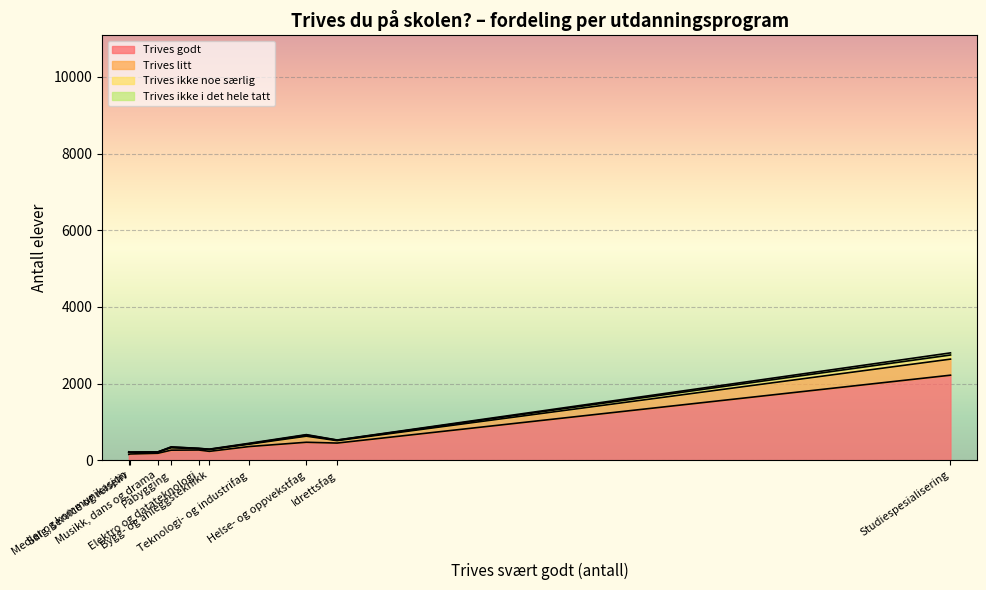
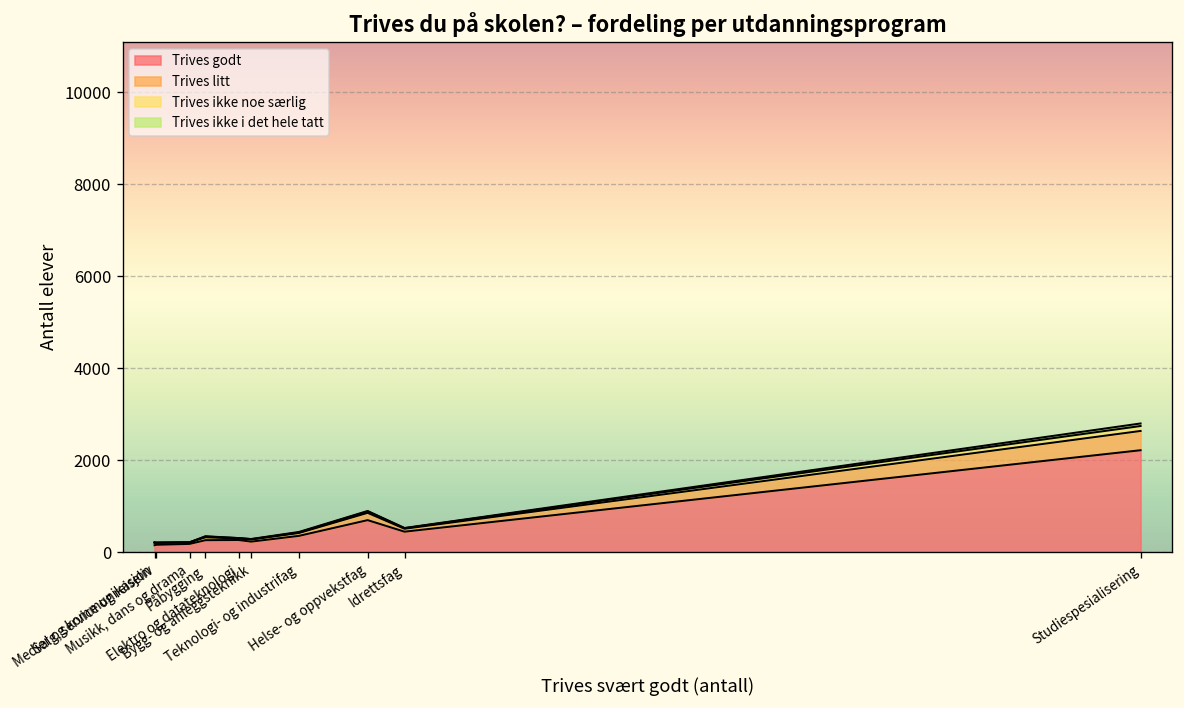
Trives godt, Helse- og oppvekstfag: 500 -> 700
